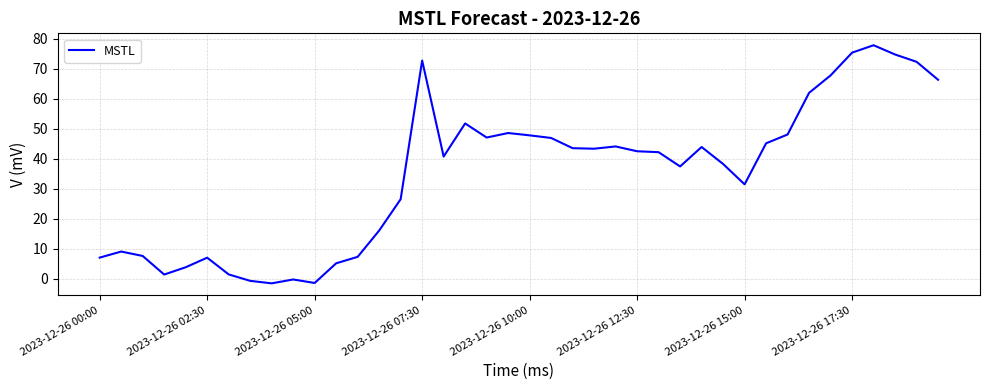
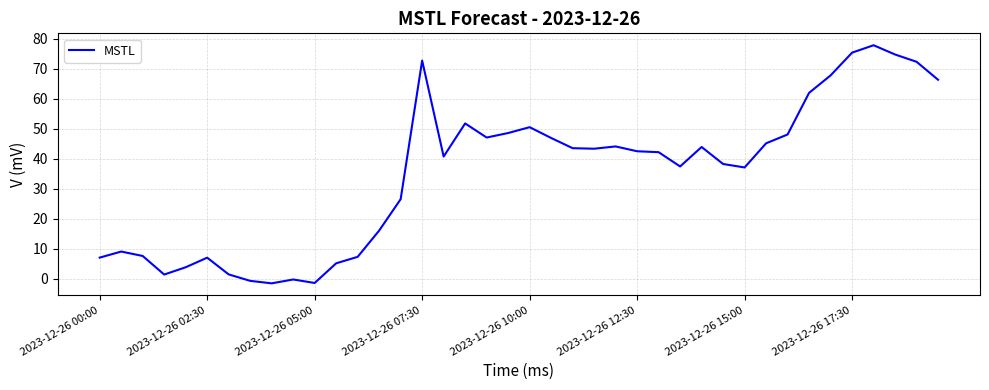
2023-12-26 10:00: 48 -> 50
2023-12-26 15:00: 31 -> 37
